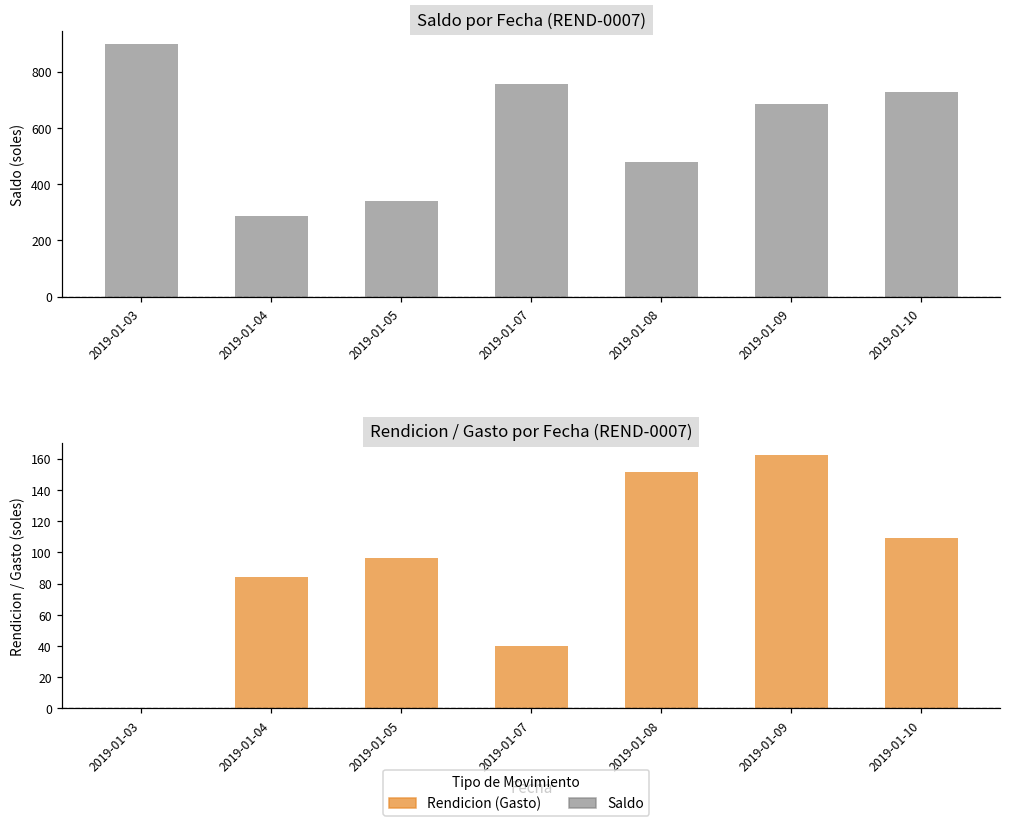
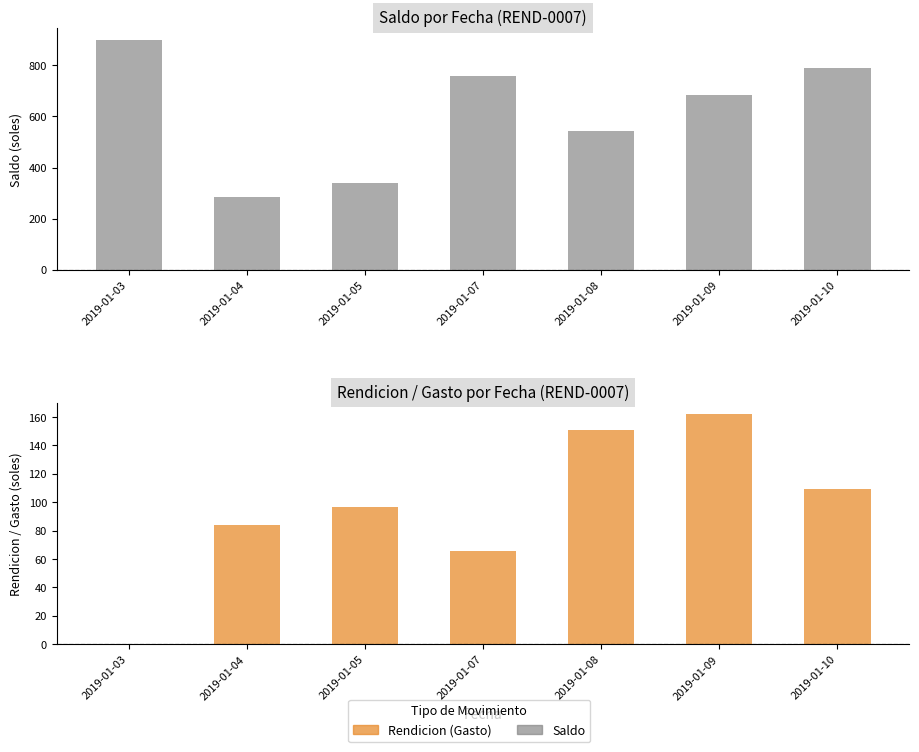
Saldo por Fecha (REND-0007), 2019-01-08: 480 -> 540
Saldo por Fecha (REND-0007), 2019-01-10: 730 -> 790
Rendicion / Gasto por Fecha (REND-0007), 2019-01-07: 40 -> 66
